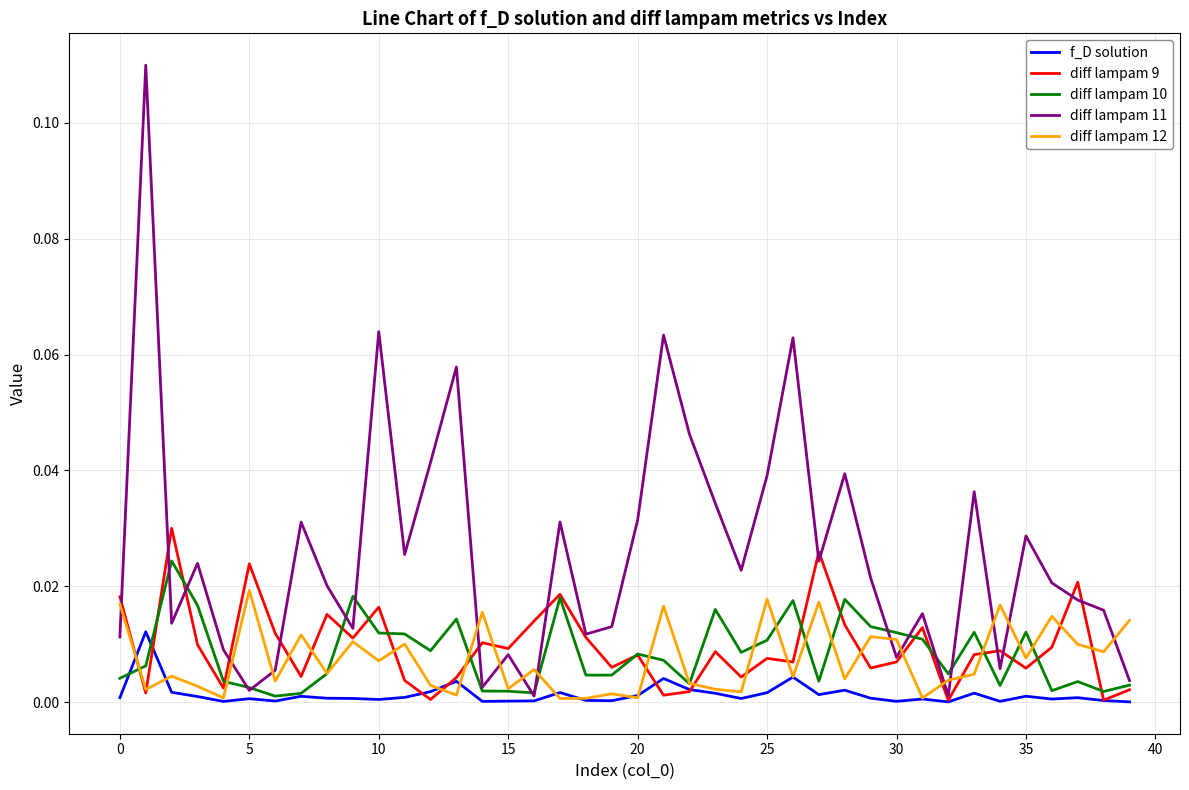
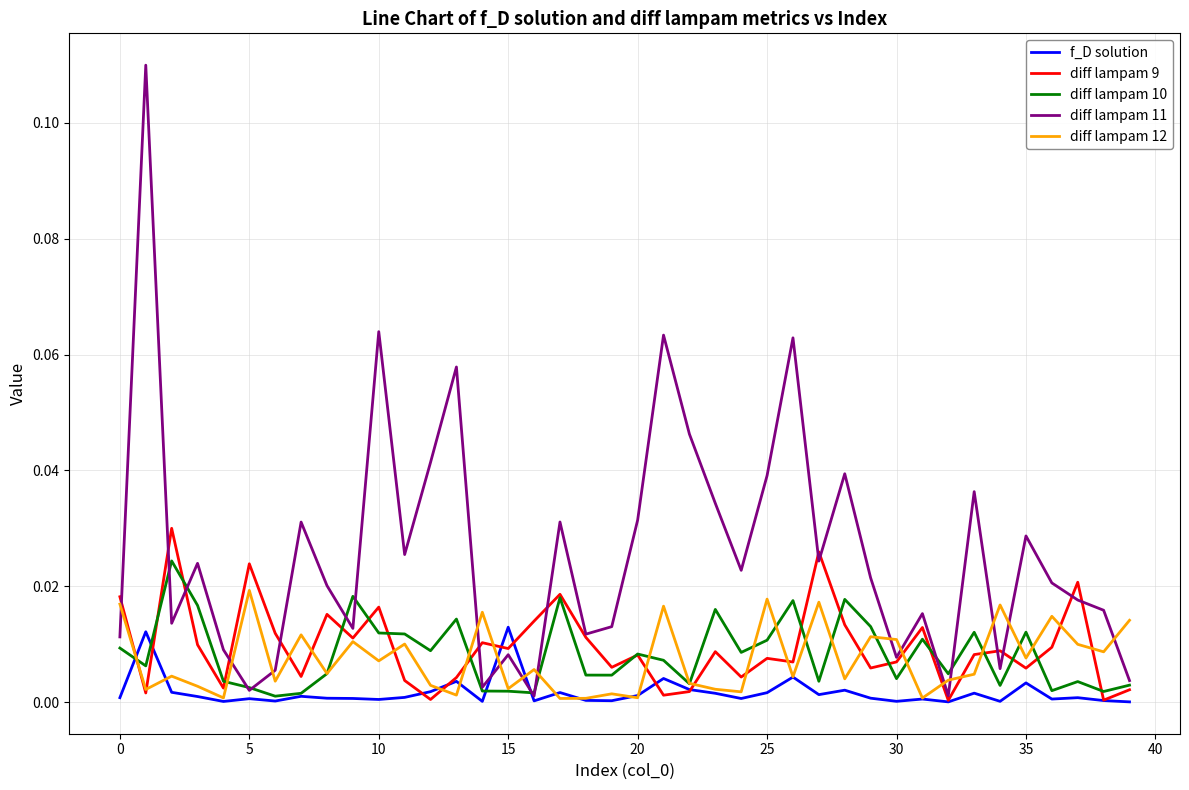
diff lampam 10, 0: 0.004 -> 0.009
f_D solution, 15: 0.000 -> 0.013
diff lampam 10, 30: 0.012 -> 0.004
f_D solution, 35: 0.001 -> 0.003
